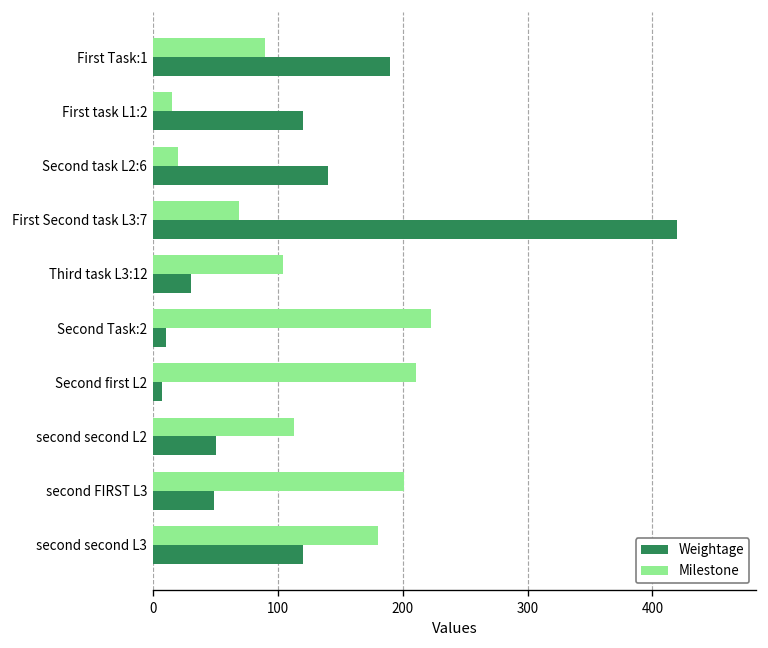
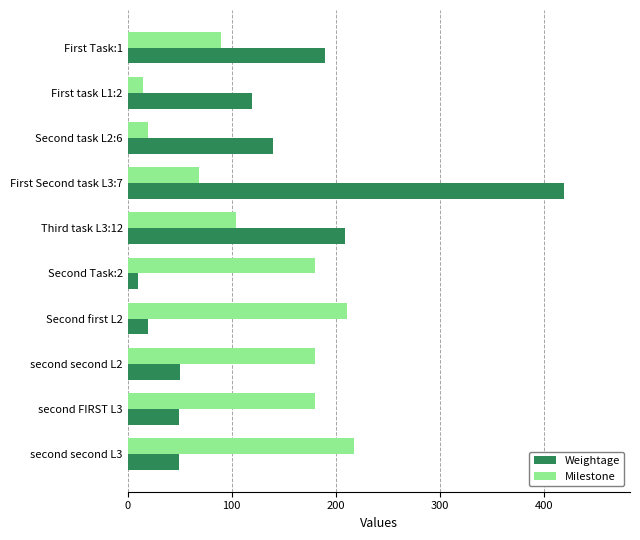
Weightage, Third task L3:12: 30 -> 209
Milestone, Second Task:2: 223 -> 180
Weightage, Second first L2: 7 -> 20
Milestone, second second L2: 113 -> 180
Milestone, second FIRST L3: 201 -> 180
Milestone, second second L3: 180 -> 218
Weightage, second second L3: 120 -> 49
